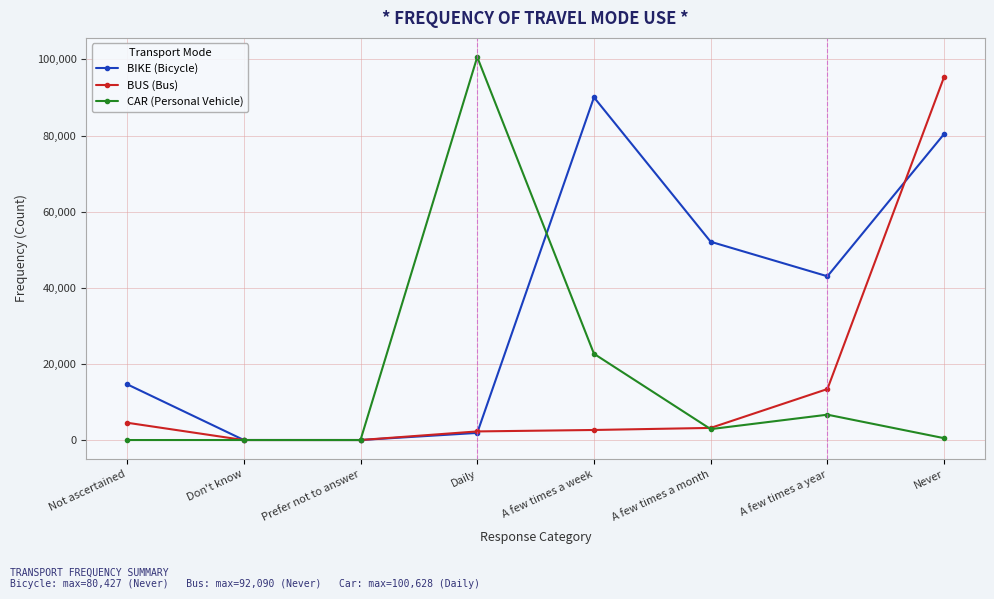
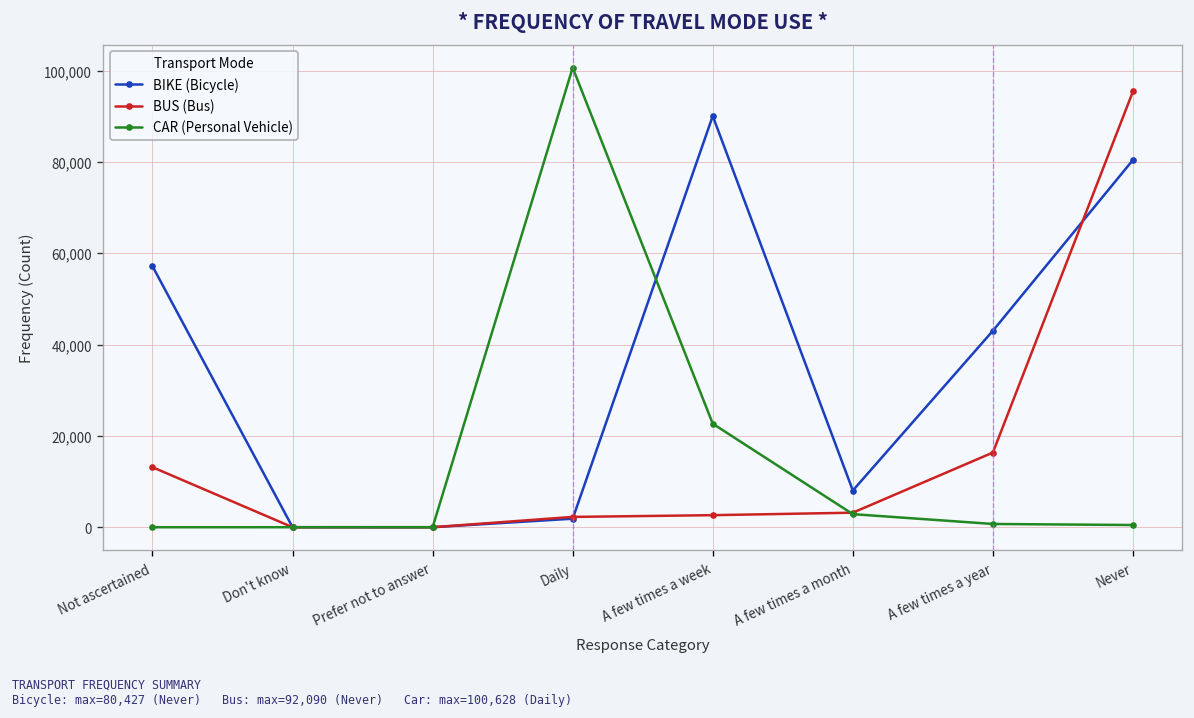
BIKE (Bicycle), Not ascertained: 15,000 -> 57,000
BUS (Bus), Not ascertained: 5,000 -> 13,000
BIKE (Bicycle), A few times a month: 52,000 -> 8,000
BUS (Bus), A few times a year: 13,000 -> 16,000
CAR (Personal Vehicle), A few times a year: 7,000 -> 1,000
